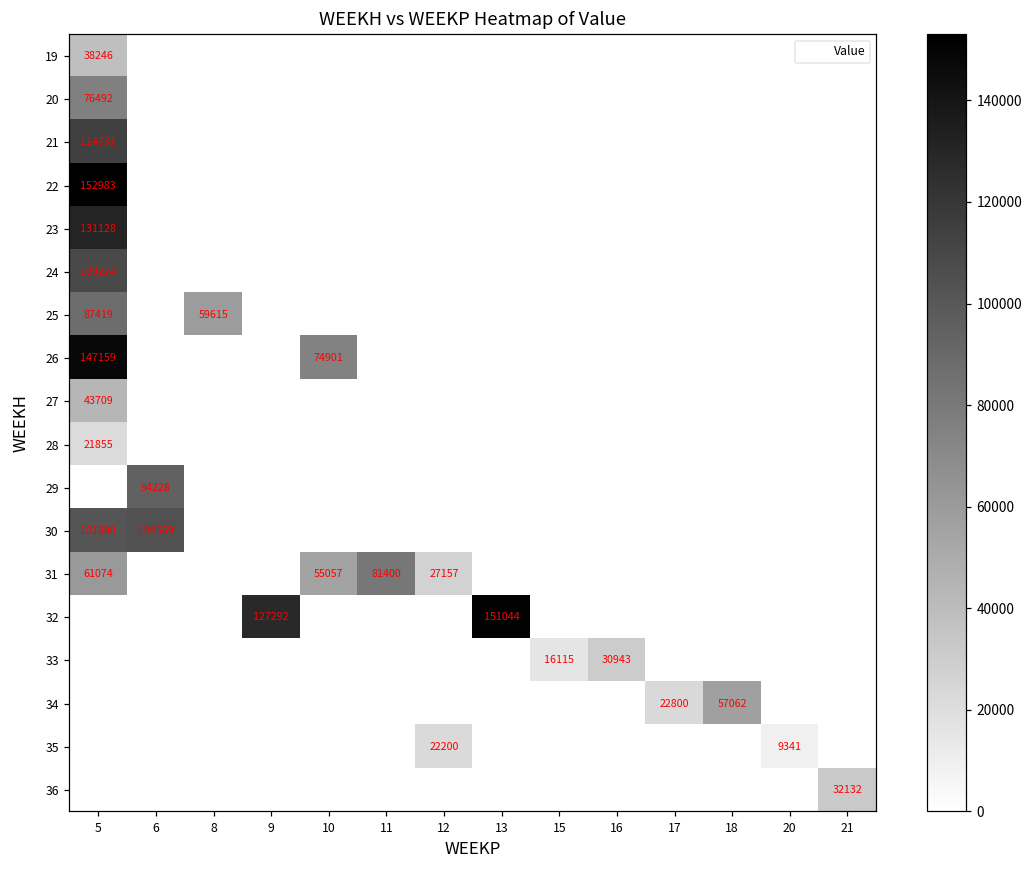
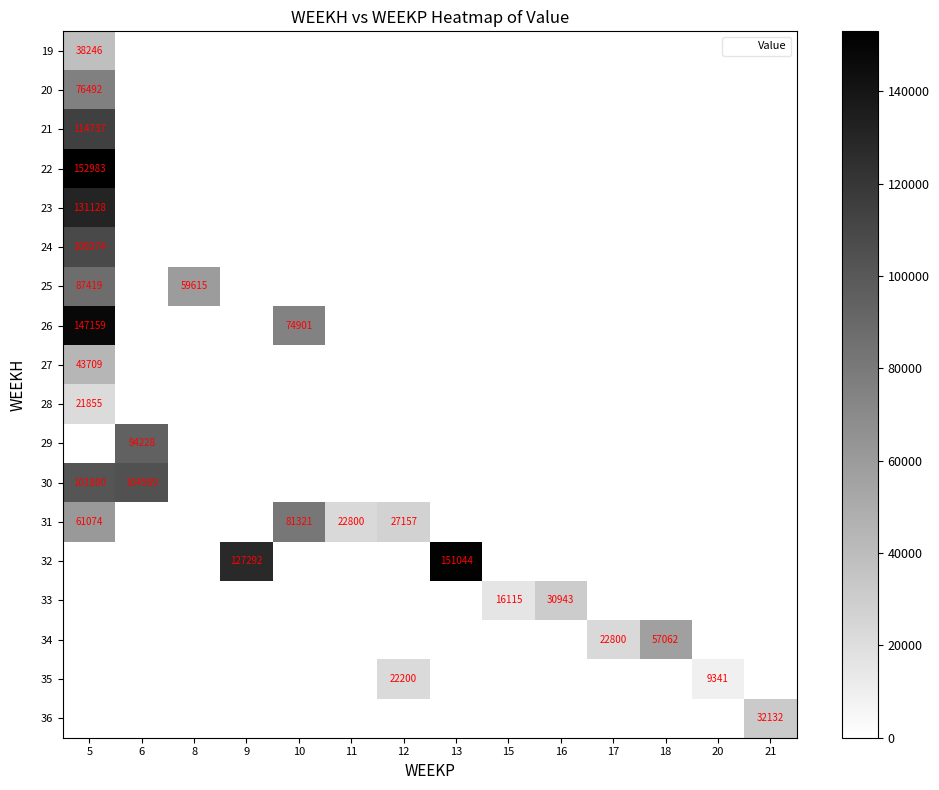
31, 10: 55057 -> 81321
31, 11: 81400 -> 22800
